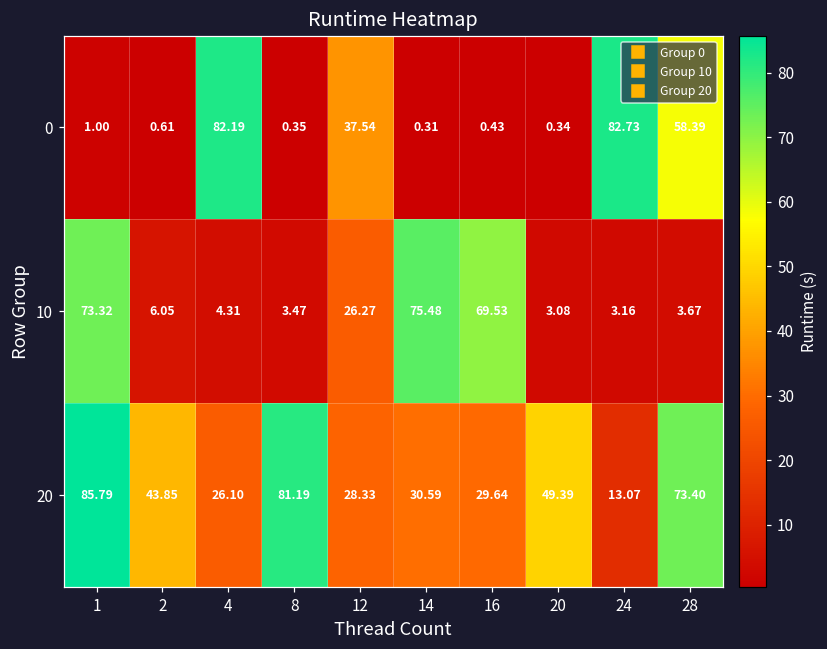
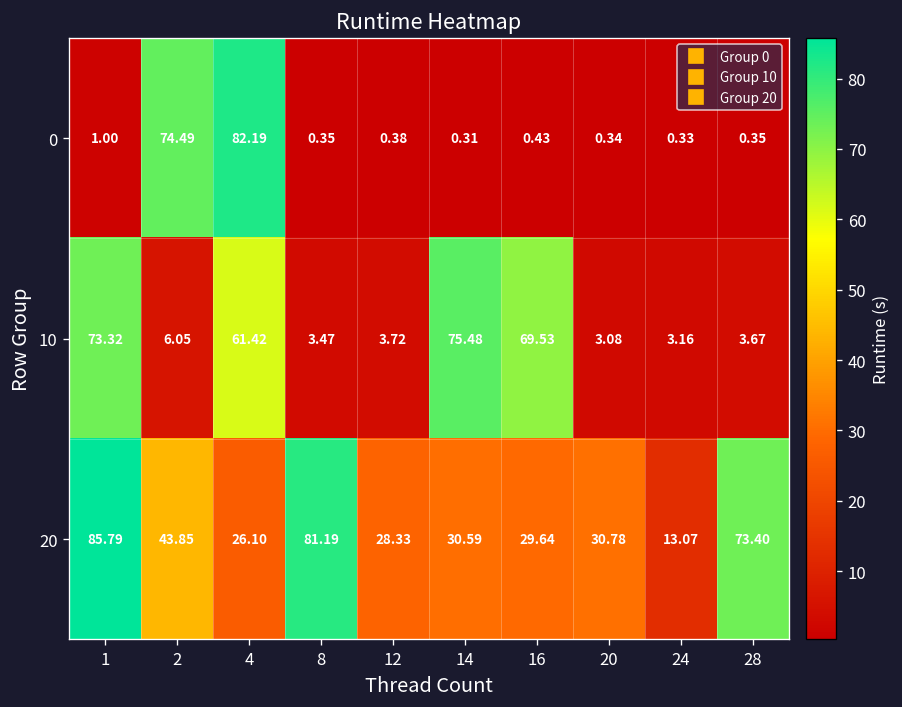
0, 2: 0.61 -> 74.49
0, 12: 37.54 -> 0.38
0, 24: 82.73 -> 0.33
0, 28: 58.39 -> 0.35
10, 4: 4.31 -> 61.42
10, 12: 26.27 -> 3.72
20, 20: 49.39 -> 30.78
